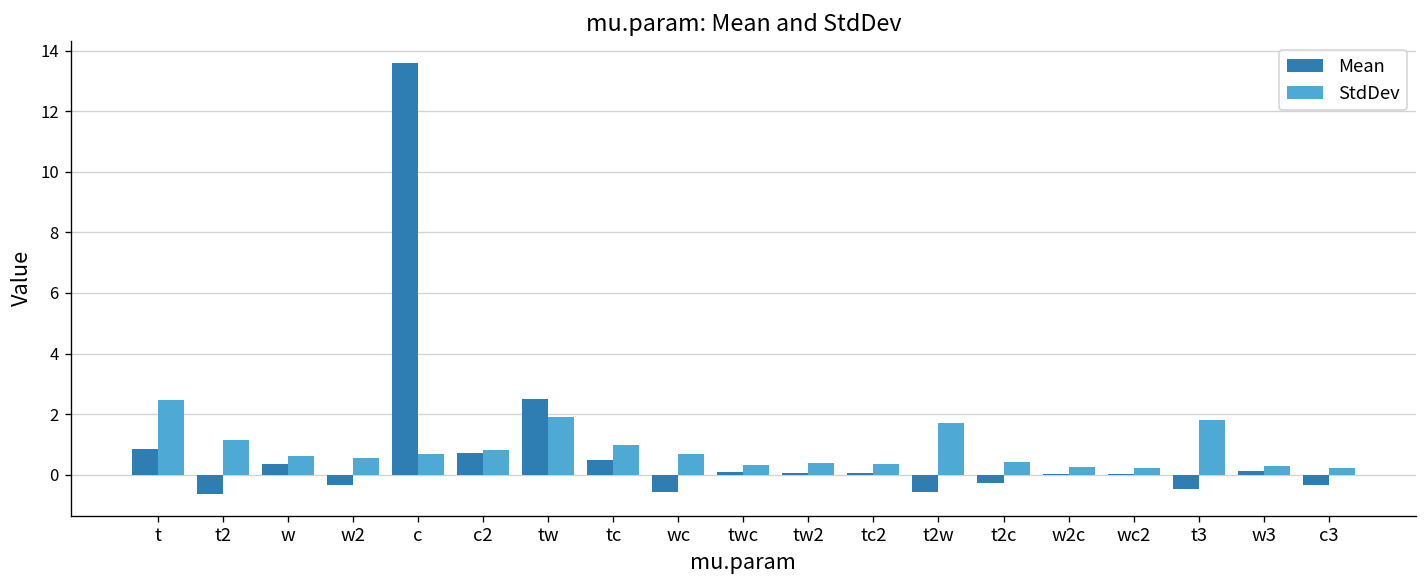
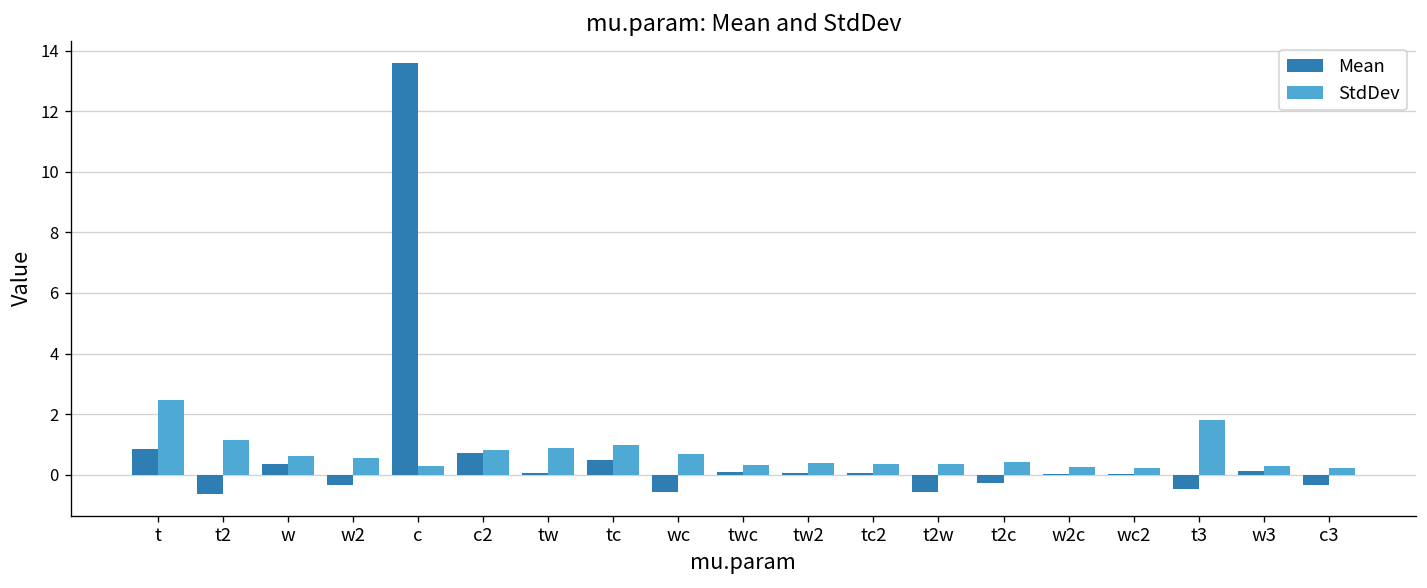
StdDev, c: 0.7 -> 0.3
Mean, tw: 2.5 -> 0.0
StdDev, tw: 1.9 -> 0.9
StdDev, t2w: 1.7 -> 0.3
